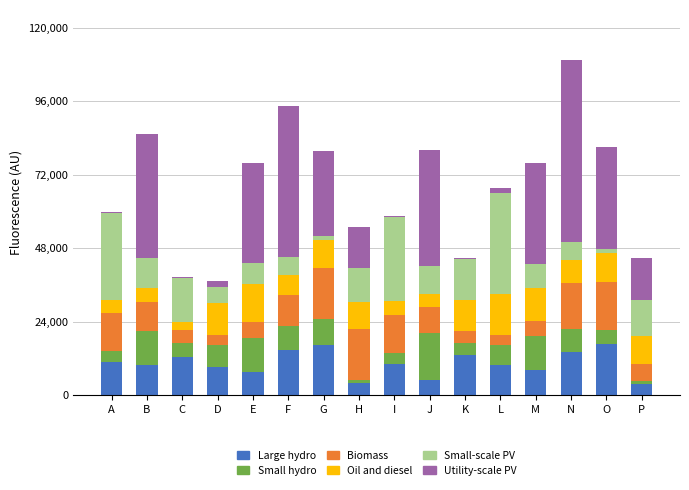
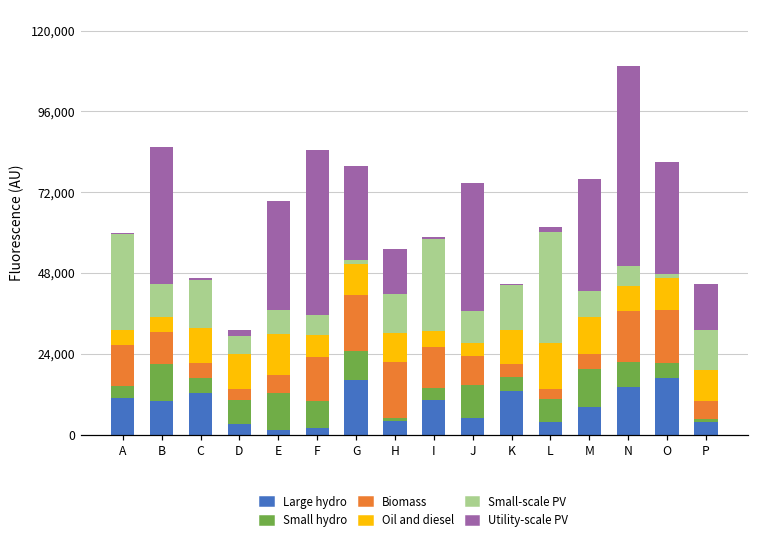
Oil and diesel, C: 3,000 -> 10,000
Large hydro, D: 9,000 -> 3,000
Large hydro, E: 8,000 -> 1,000
Large hydro, F: 15,000 -> 2,000
Biomass, F: 10,000 -> 13,000
Small hydro, J: 15,000 -> 10,000
Large hydro, L: 10,000 -> 4,000
